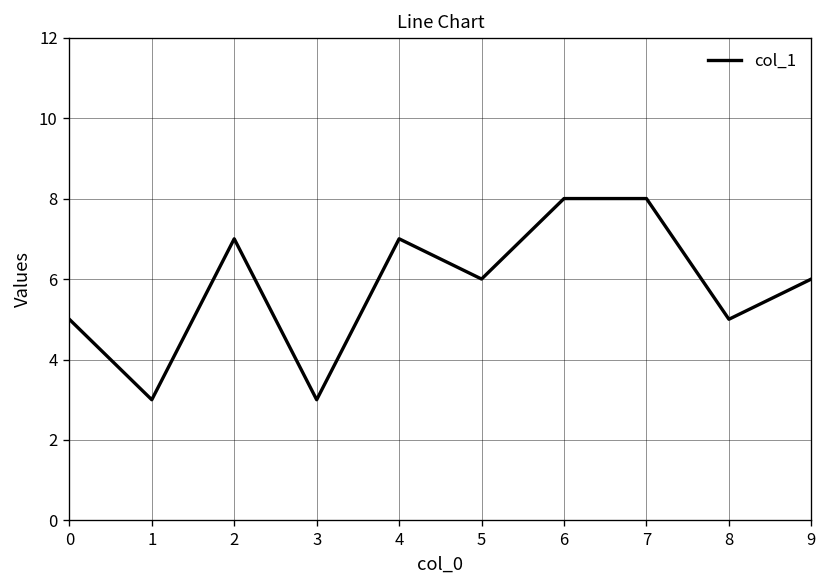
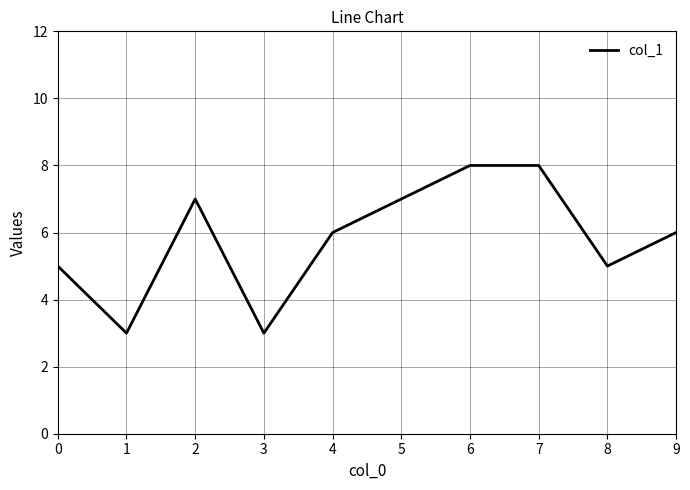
4: 7 -> 6
5: 6 -> 7
